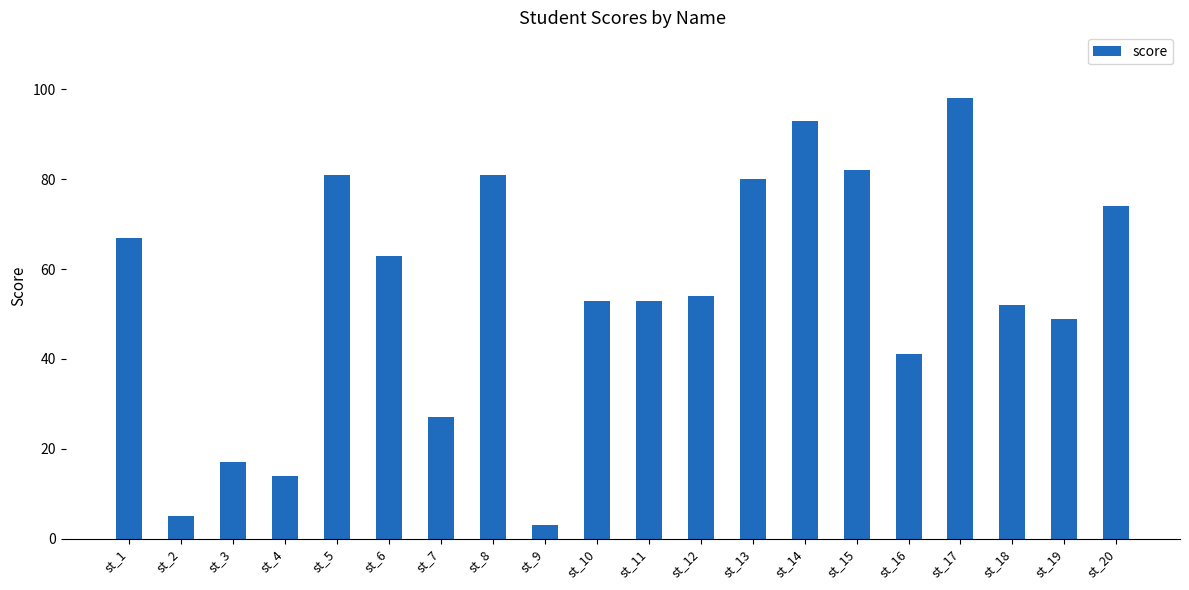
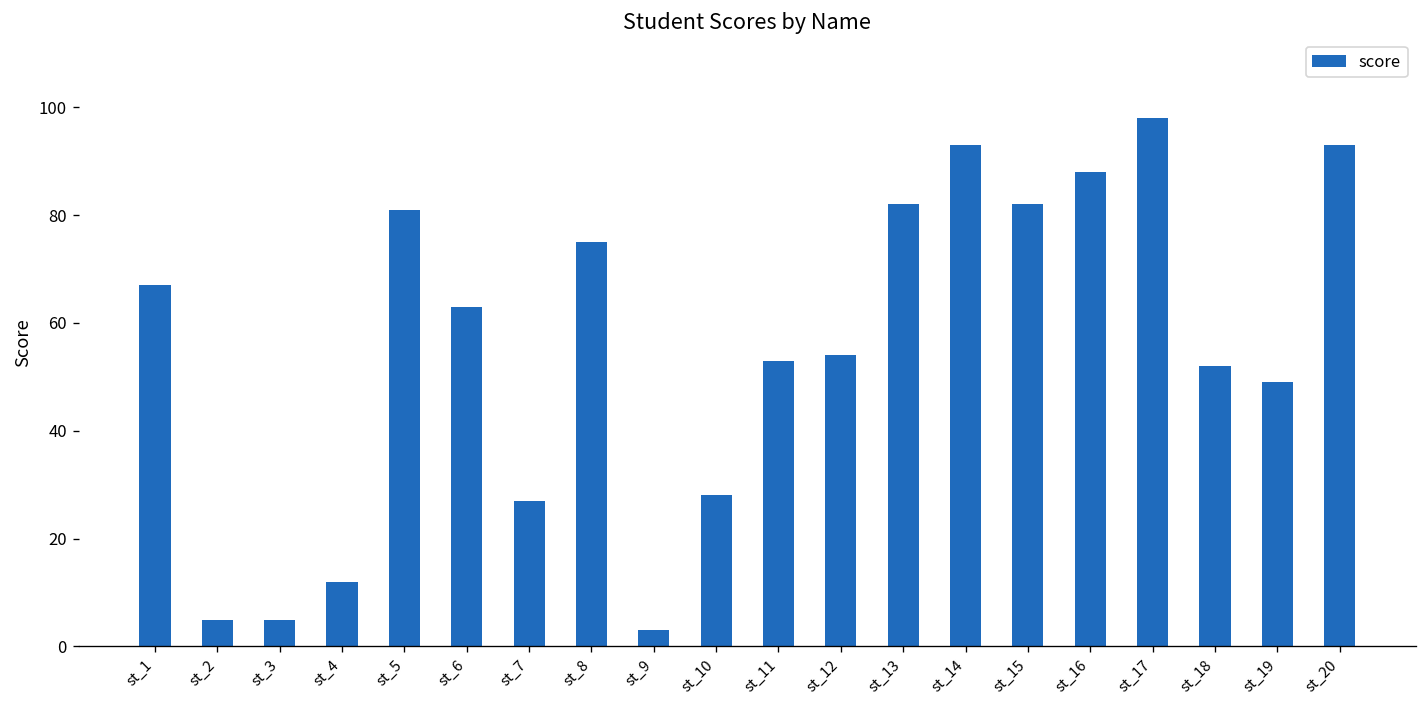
st_3: 17 -> 5
st_4: 14 -> 12
st_8: 81 -> 75
st_10: 53 -> 28
st_13: 80 -> 82
st_16: 41 -> 88
st_20: 74 -> 93
